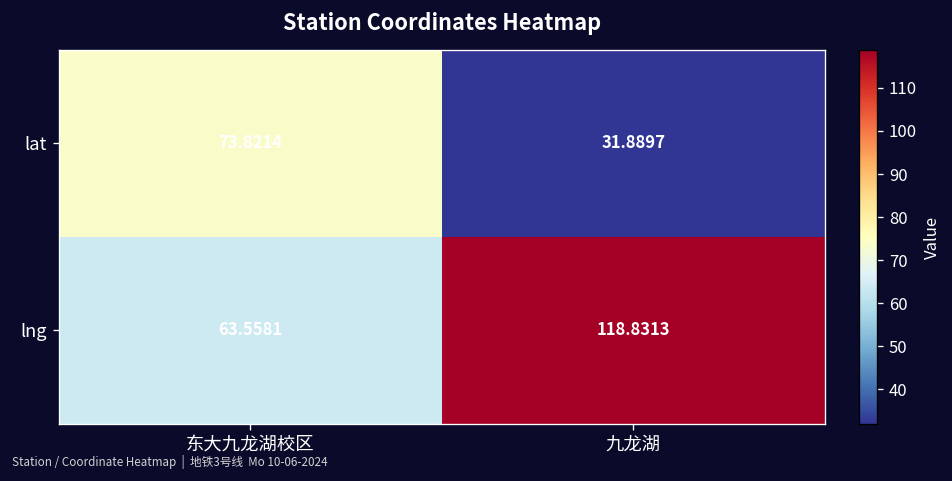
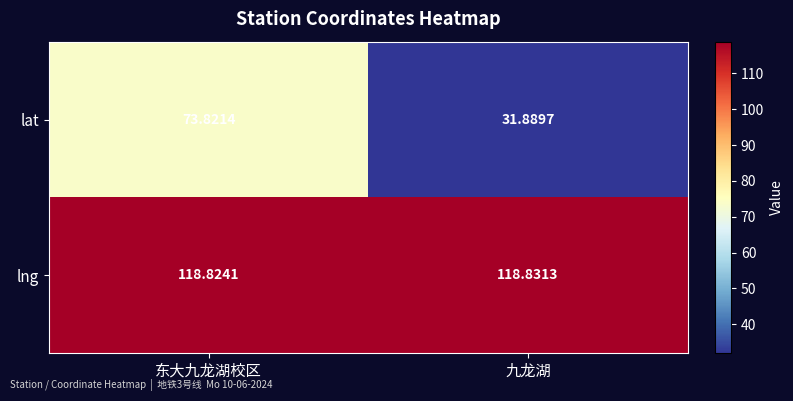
lng, 东大九龙湖校区: 63.5581 -> 118.8241
